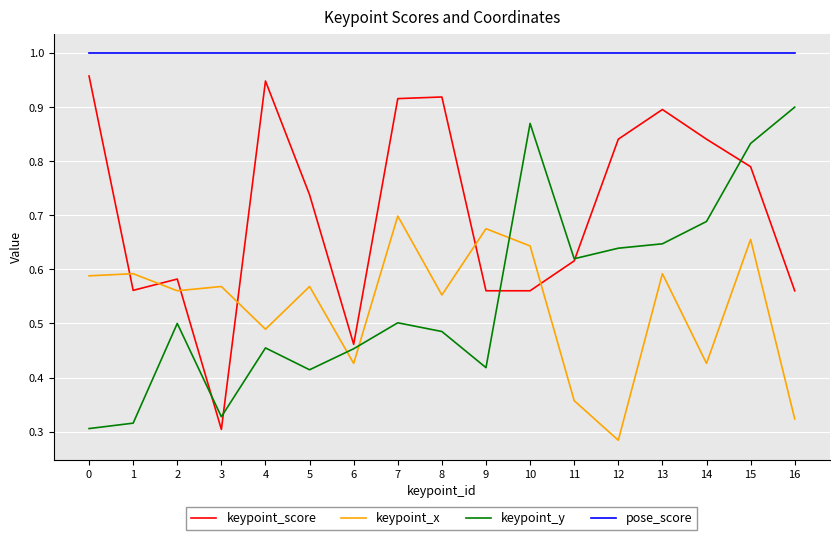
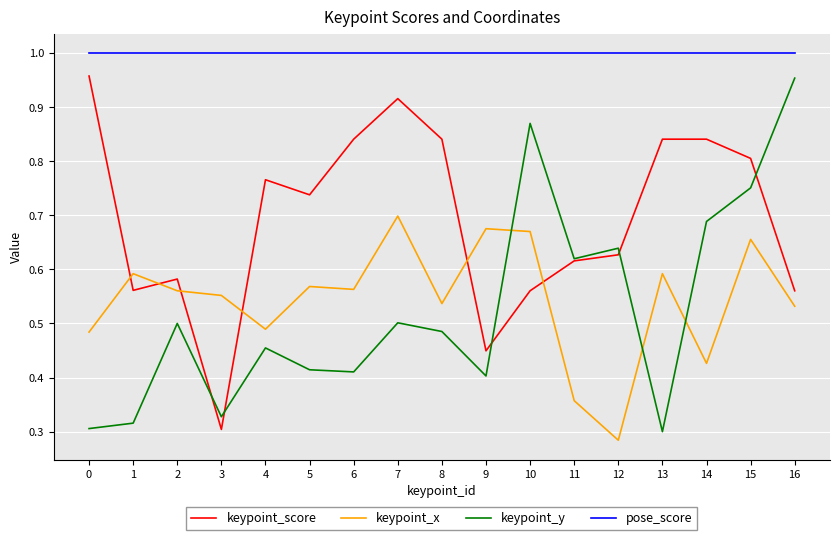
keypoint_x, 0: 0.59 -> 0.48
keypoint_x, 3: 0.57 -> 0.55
keypoint_score, 4: 0.95 -> 0.77
keypoint_score, 6: 0.46 -> 0.84
keypoint_x, 6: 0.43 -> 0.56
keypoint_y, 6: 0.45 -> 0.41
keypoint_score, 8: 0.92 -> 0.84
keypoint_x, 8: 0.55 -> 0.54
keypoint_score, 9: 0.56 -> 0.45
keypoint_y, 9: 0.42 -> 0.40
keypoint_x, 10: 0.64 -> 0.67
keypoint_score, 12: 0.84 -> 0.63
keypoint_score, 13: 0.90 -> 0.84
keypoint_y, 13: 0.65 -> 0.30
keypoint_score, 15: 0.79 -> 0.81
keypoint_y, 15: 0.83 -> 0.75
keypoint_x, 16: 0.32 -> 0.53
keypoint_y, 16: 0.90 -> 0.95
